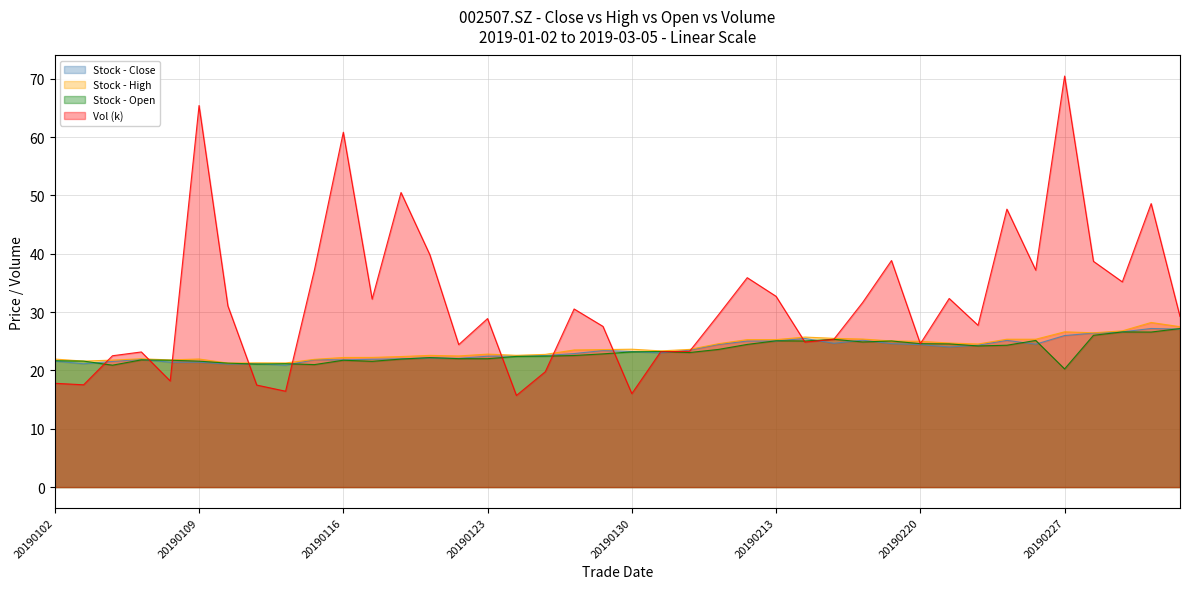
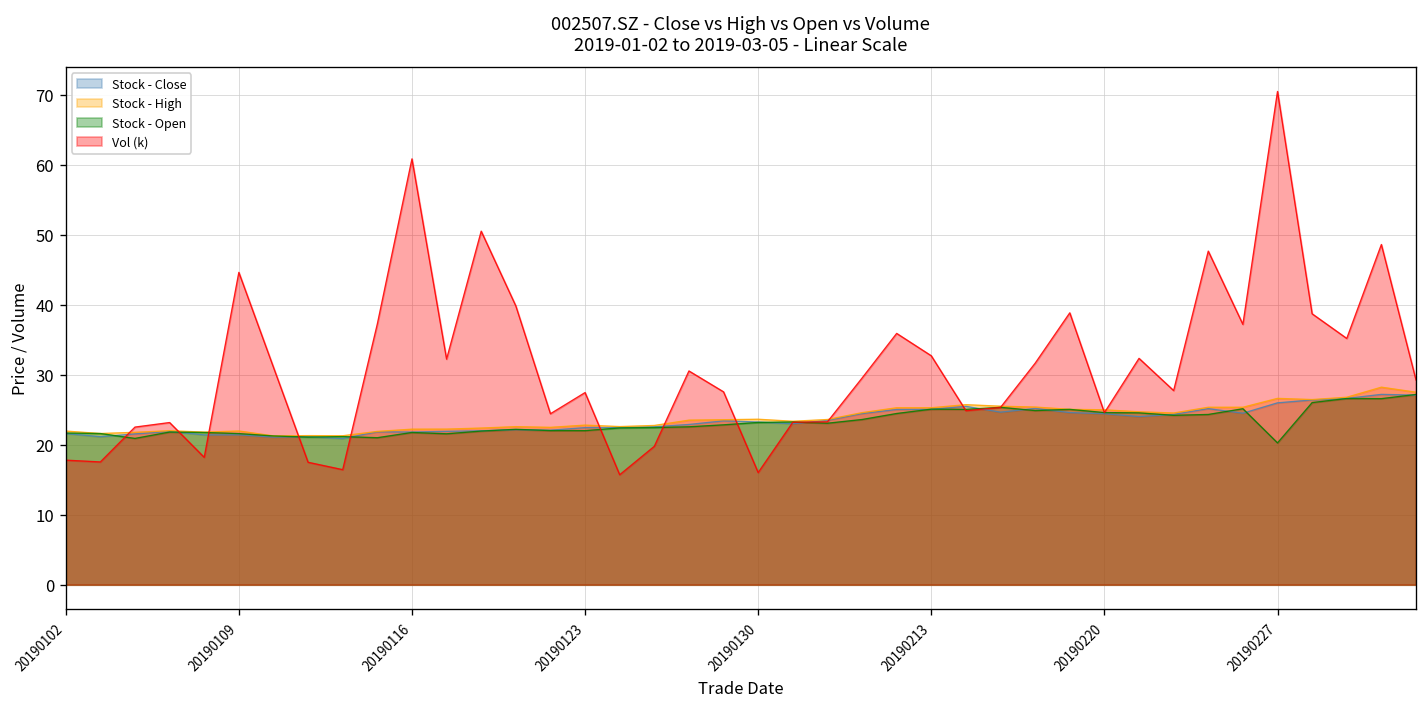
Vol (k), 20190109: 65 -> 45
Vol (k), 20190123: 29 -> 27
